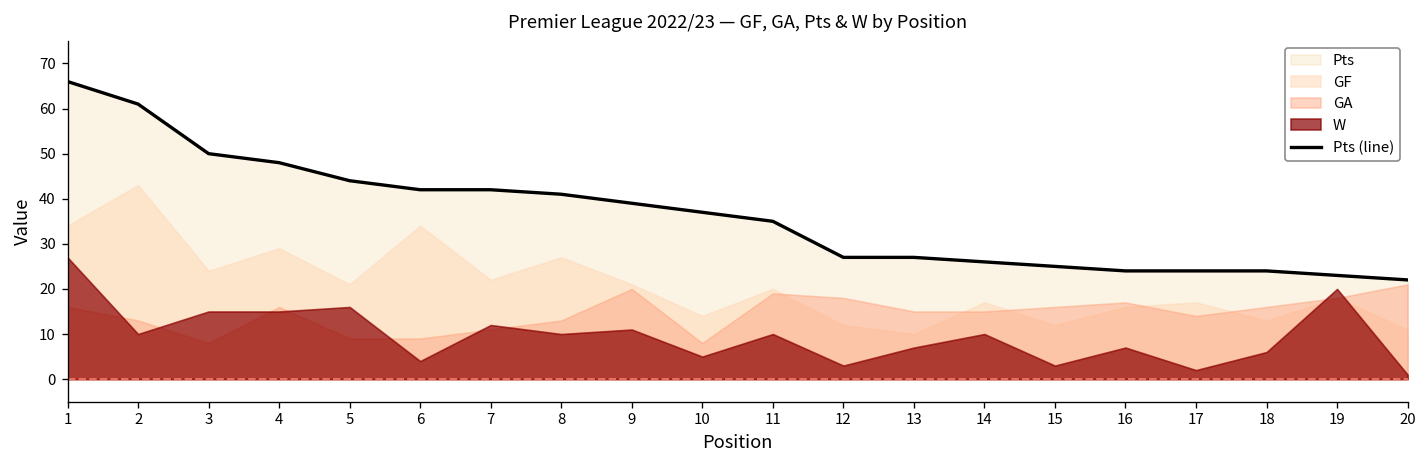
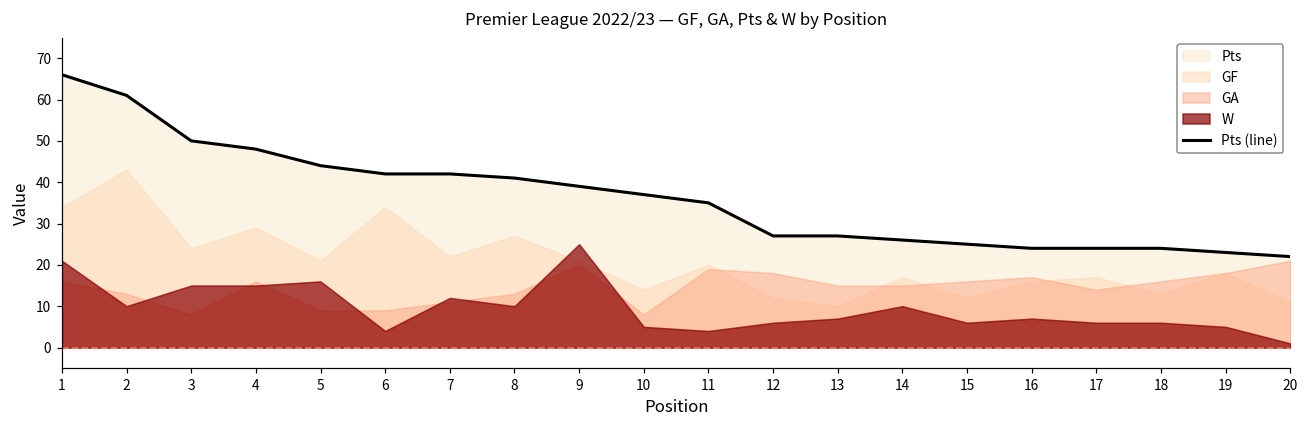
W, 1: 27 -> 21
W, 9: 11 -> 25
W, 11: 10 -> 4
W, 12: 3 -> 6
W, 15: 3 -> 6
W, 17: 2 -> 6
W, 19: 20 -> 5
